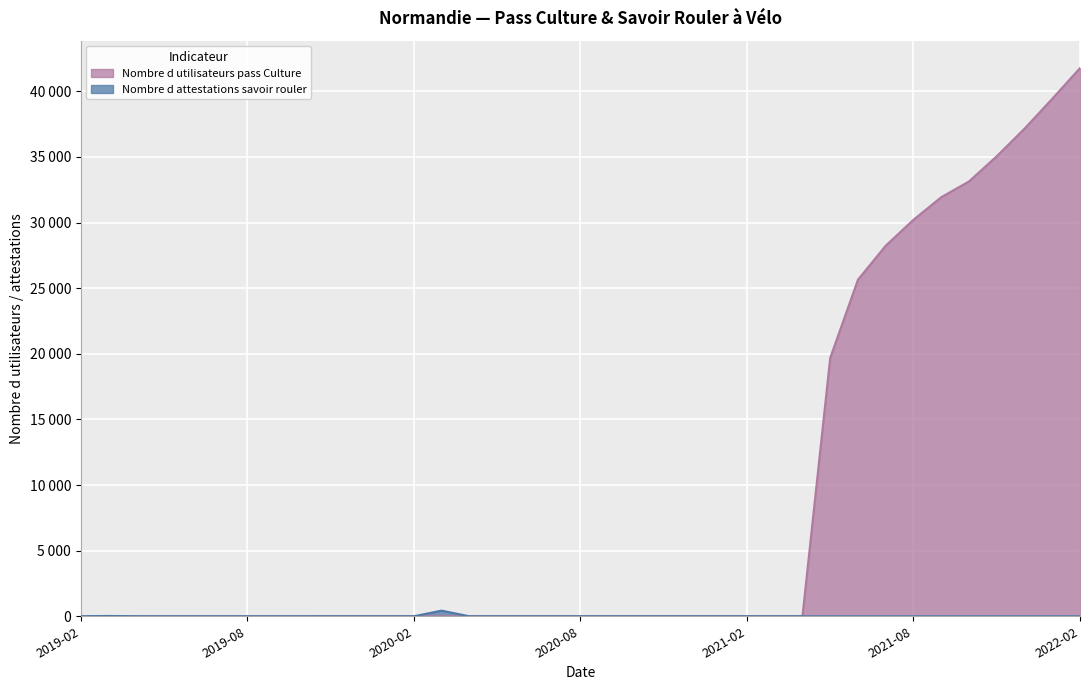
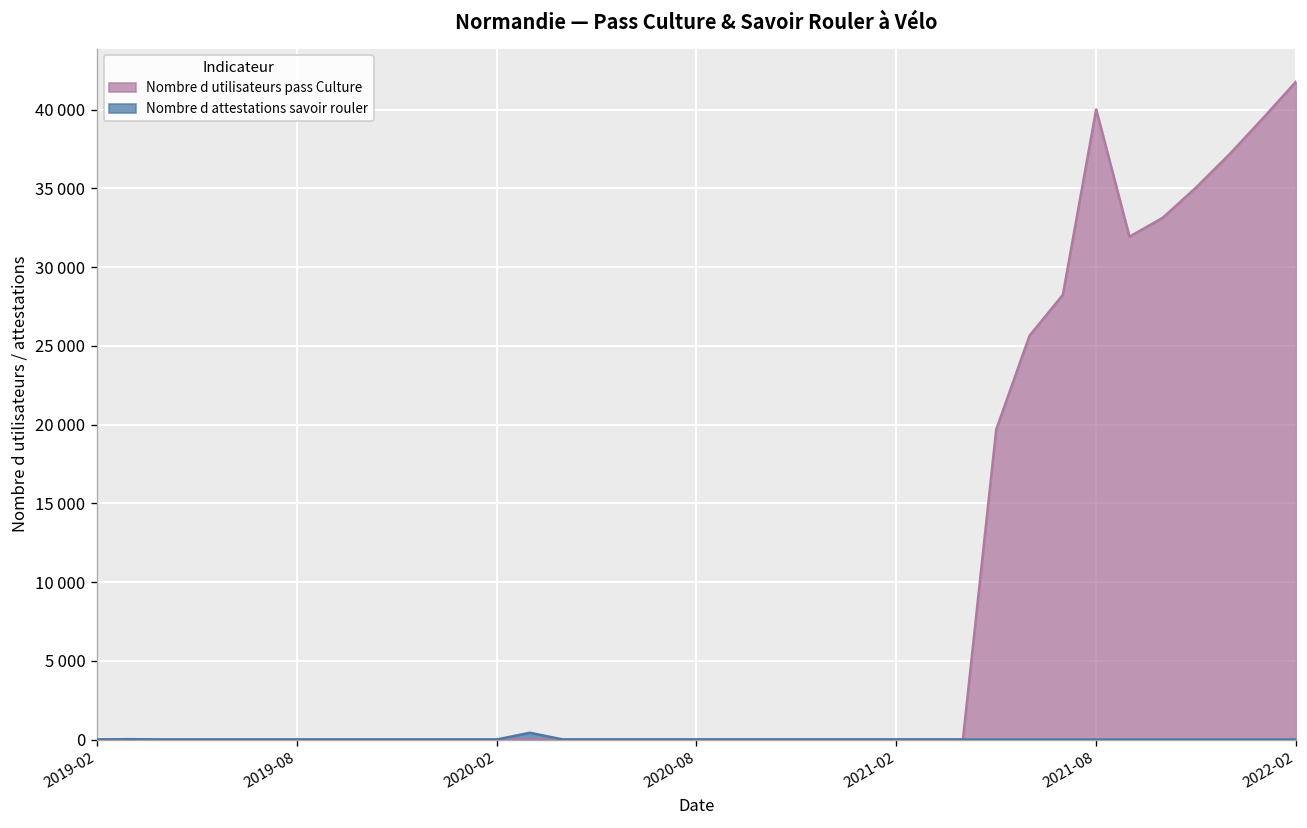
Nombre d utilisateurs pass Culture, 2021-08: 30200 -> 40000
